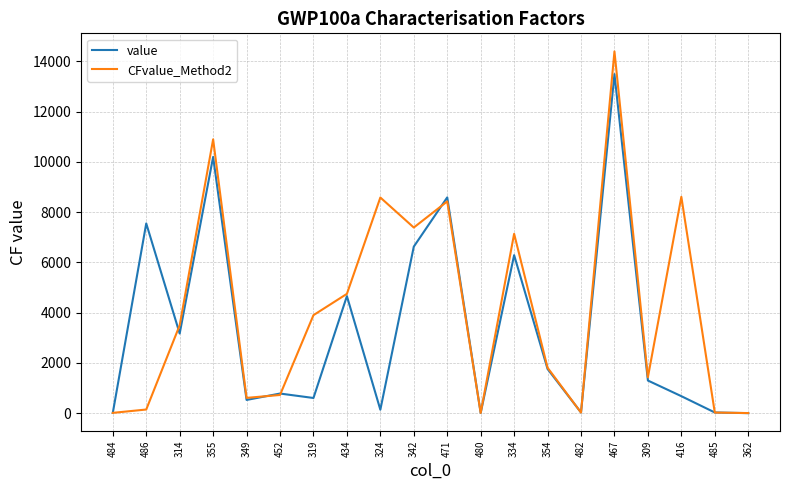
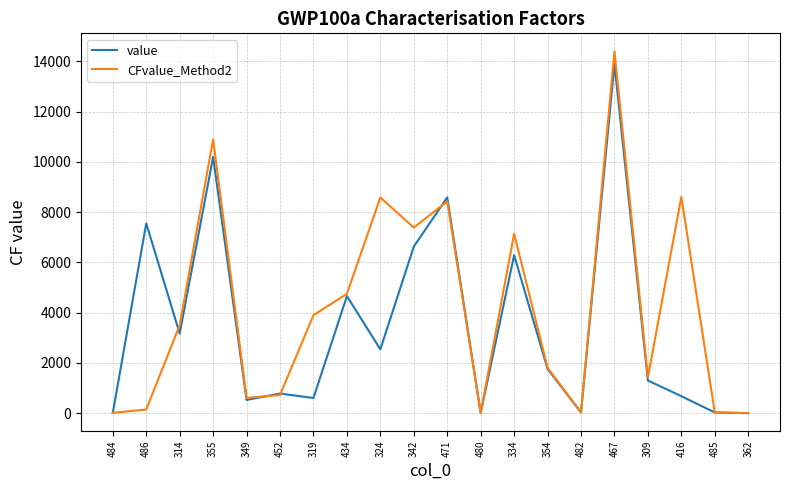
value, 324: 100 -> 2500
value, 467: 13500 -> 13900
